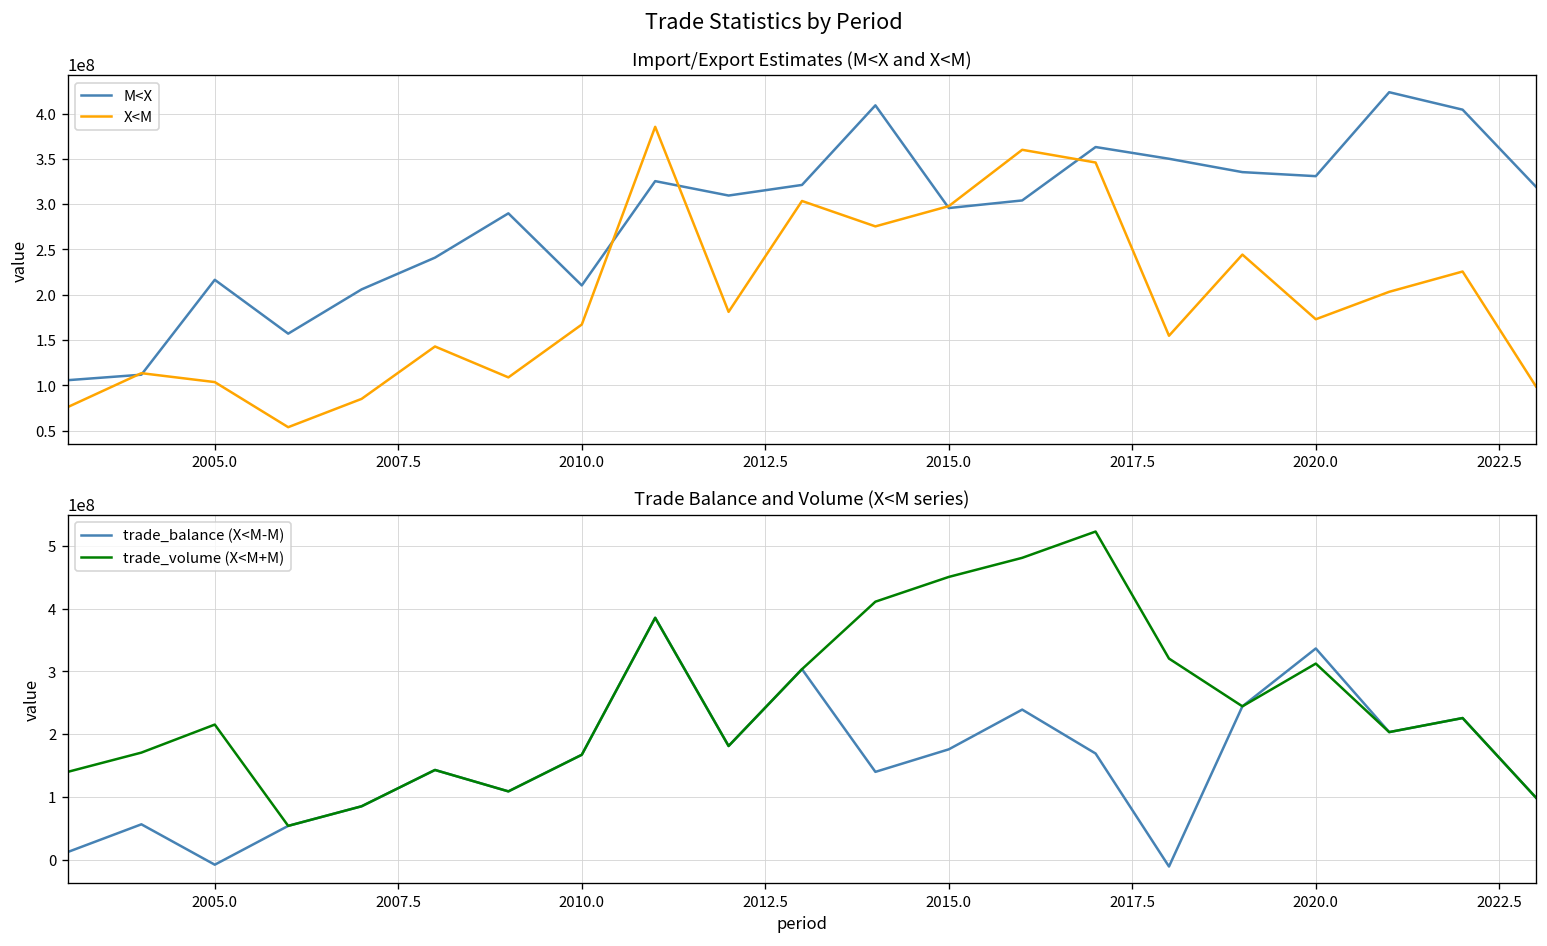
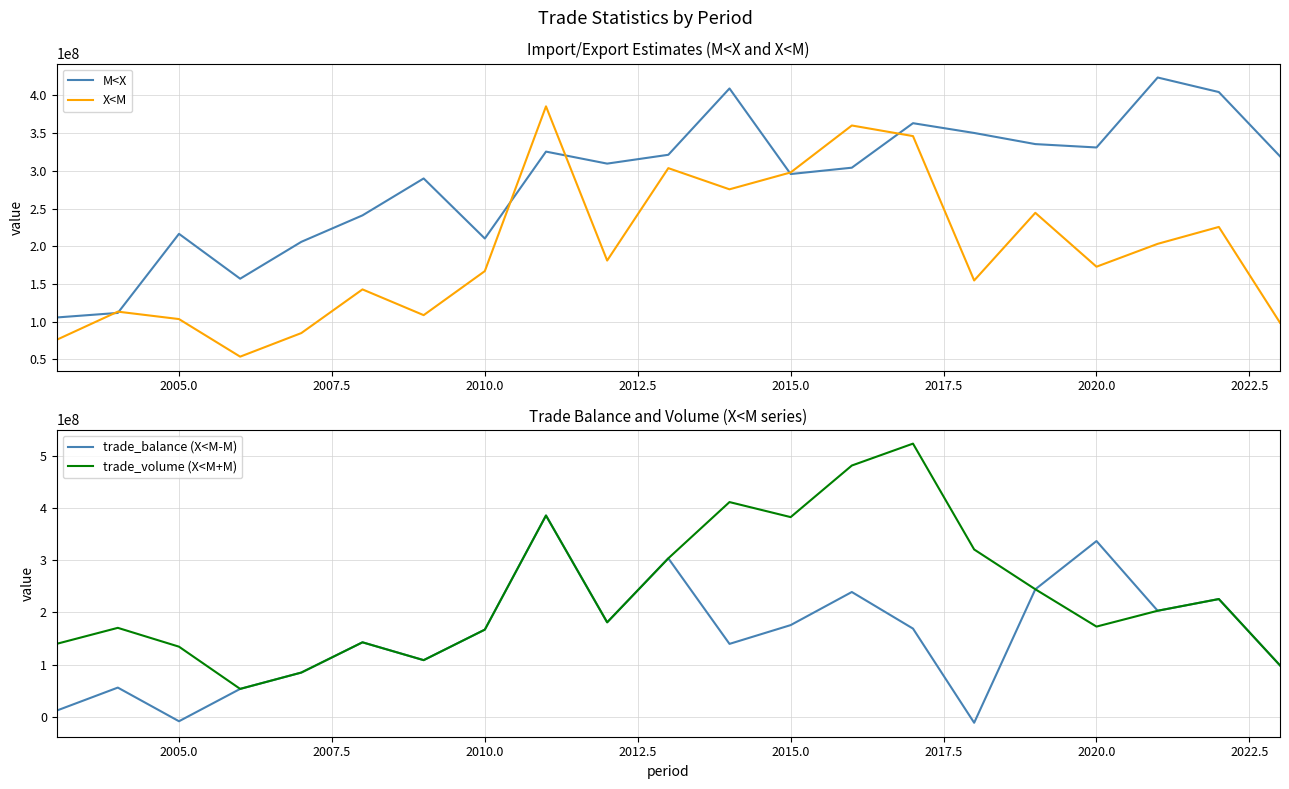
Trade Balance and Volume (X<M series), trade_volume (X<M+M), 2005.0: 220000000 -> 130000000
Trade Balance and Volume (X<M series), trade_volume (X<M+M), 2015.0: 450000000 -> 380000000
Trade Balance and Volume (X<M series), trade_volume (X<M+M), 2020.0: 310000000 -> 170000000
